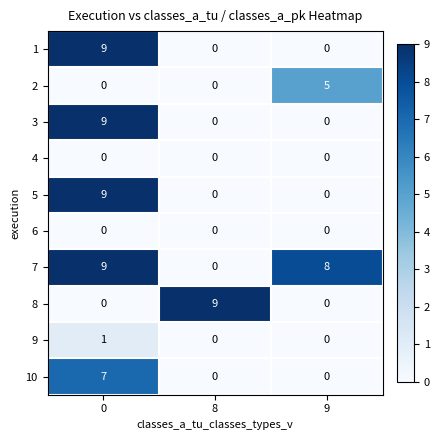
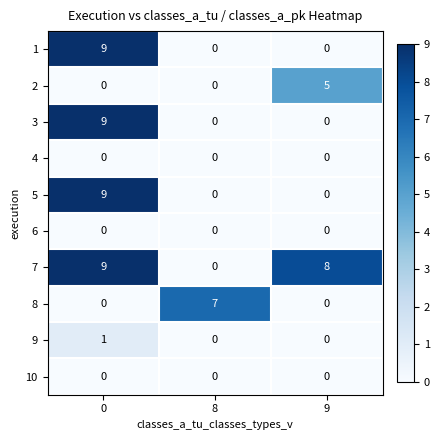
8, 8: 9 -> 7
10, 0: 7 -> 0
